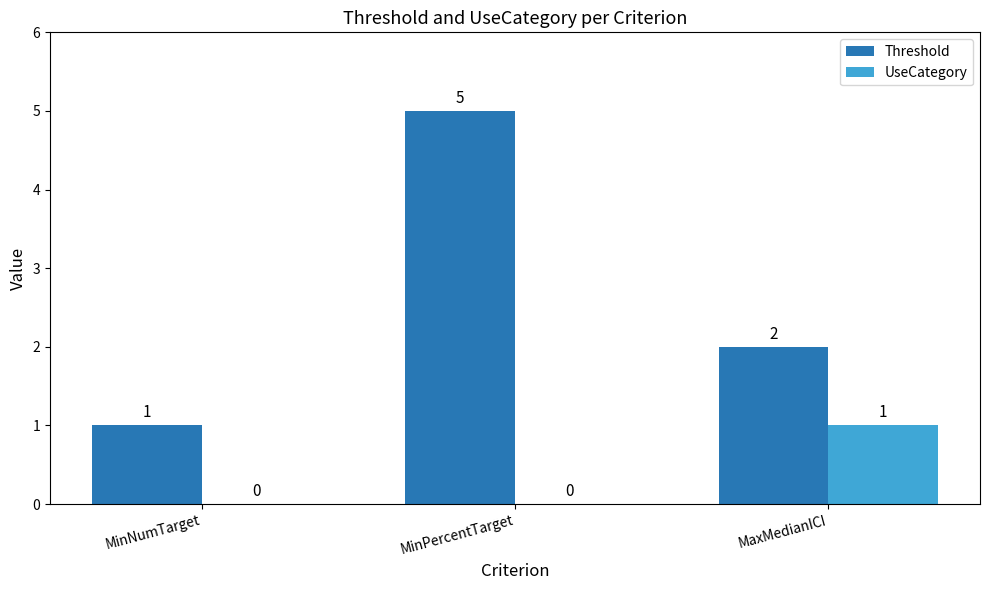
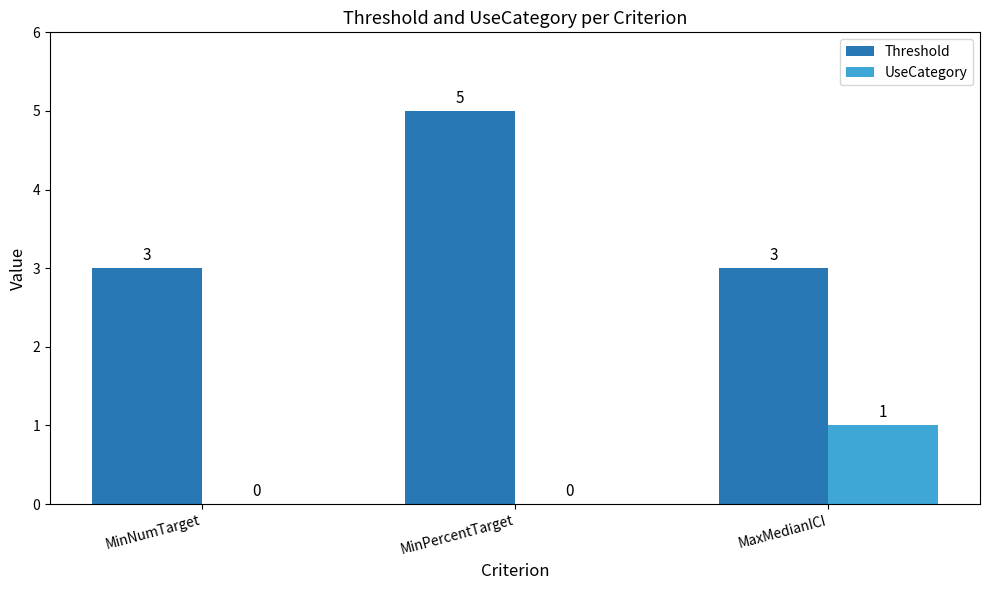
Threshold, MinNumTarget: 1 -> 3
Threshold, MaxMedianICI: 2 -> 3
